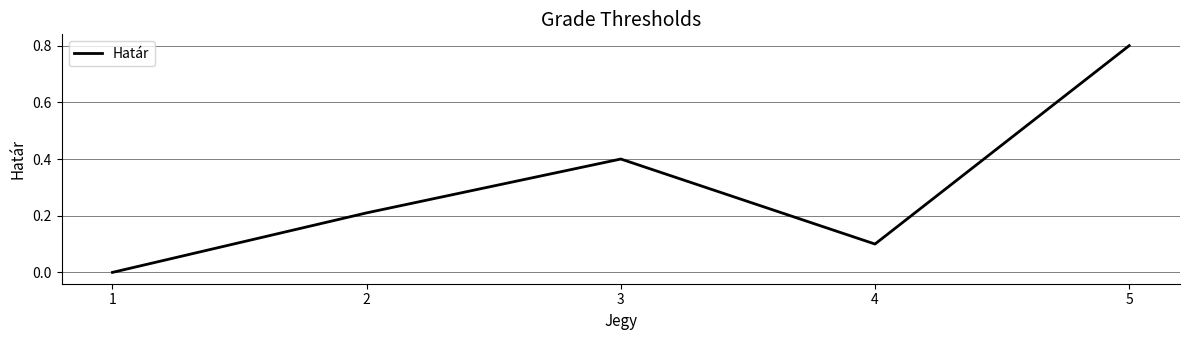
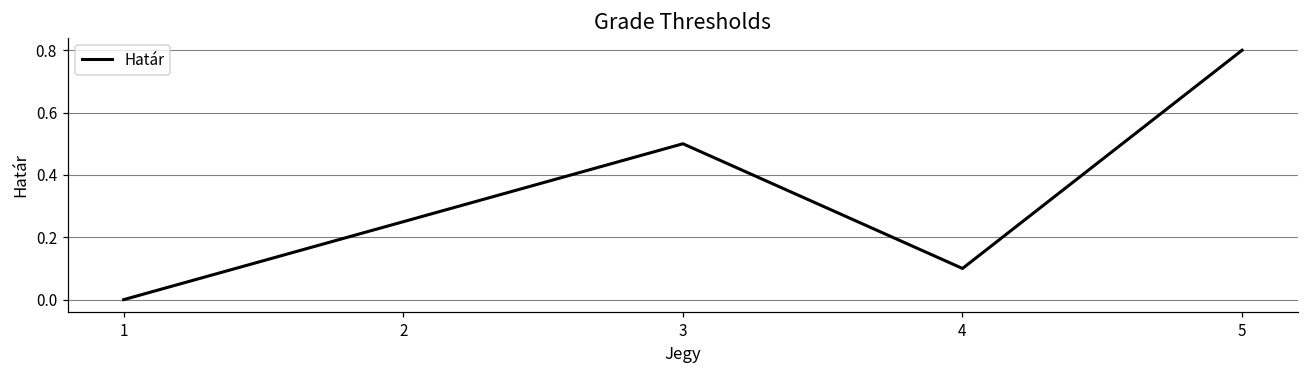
2: 0.21 -> 0.25
3: 0.4 -> 0.5
